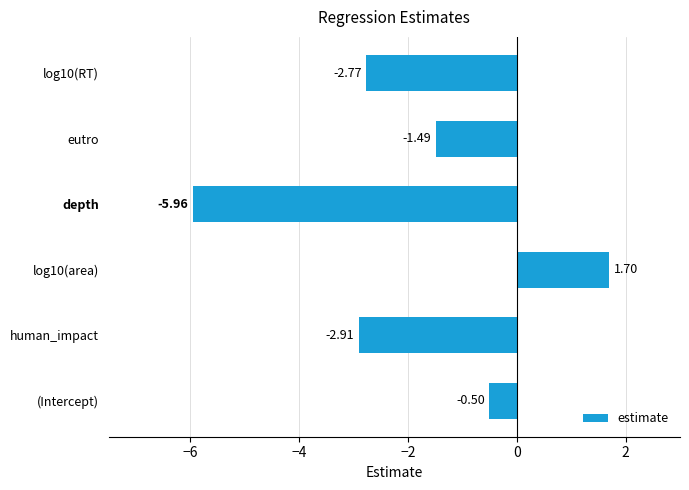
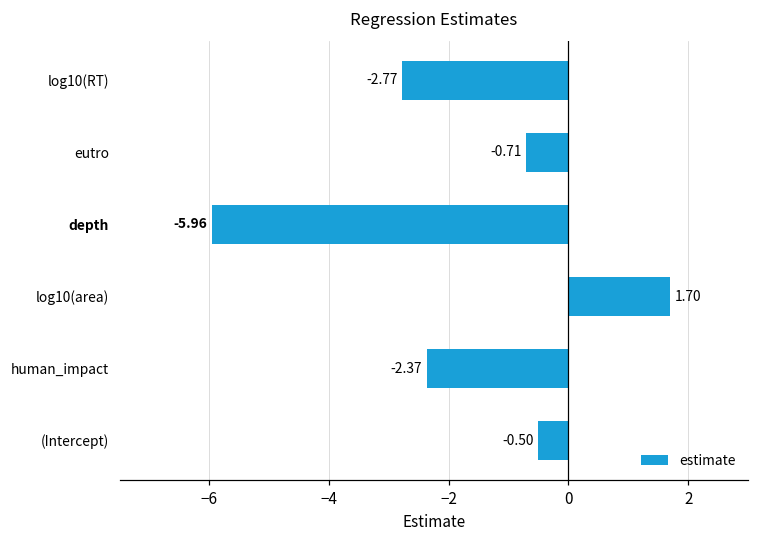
eutro: -1.49 -> -0.71
human_impact: -2.91 -> -2.37
